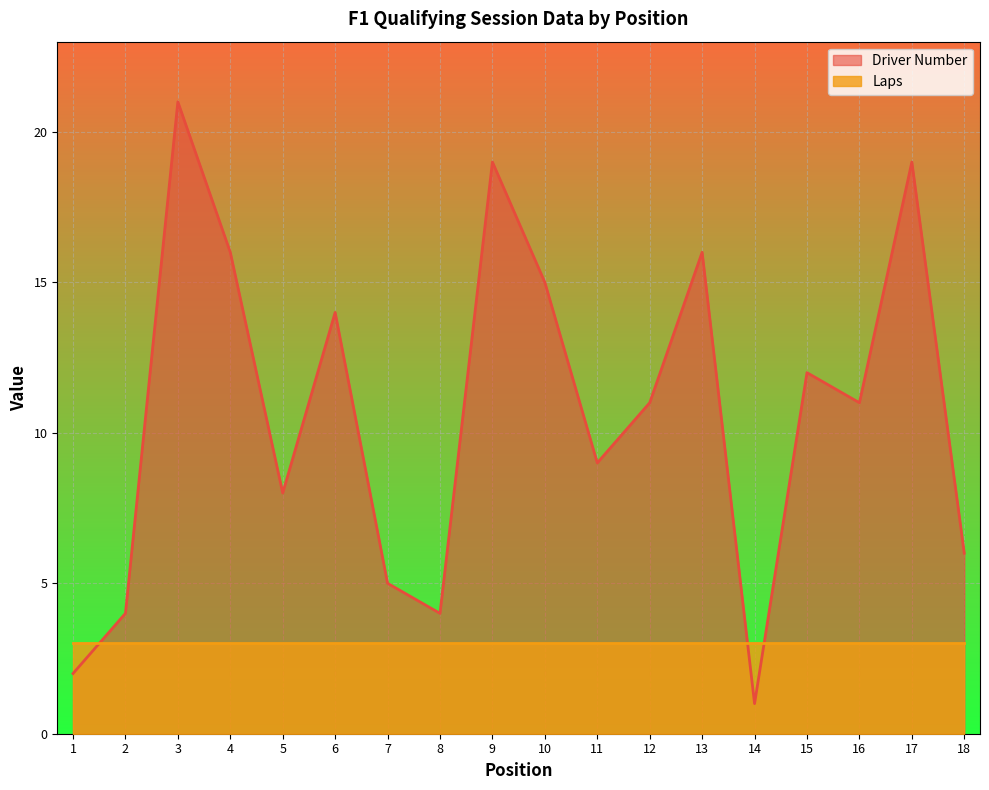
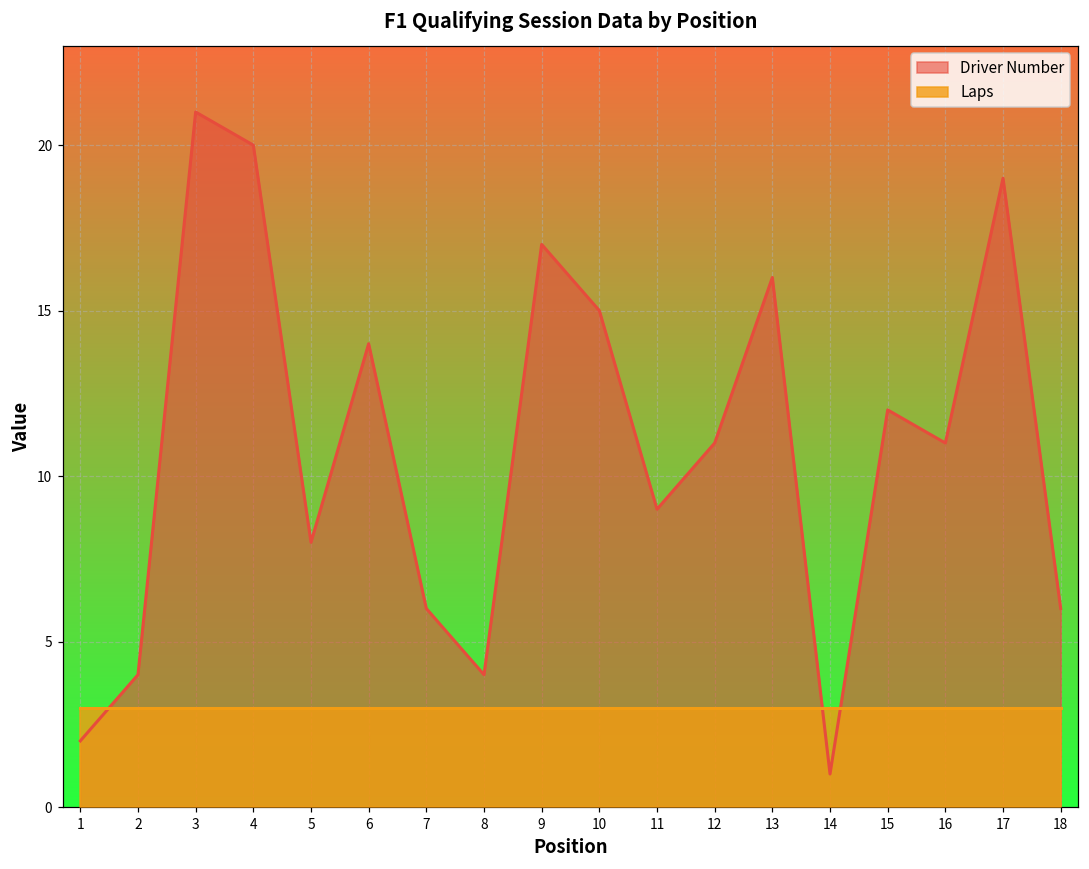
Driver Number, 4: 16 -> 20
Driver Number, 7: 5 -> 6
Driver Number, 9: 19 -> 17
